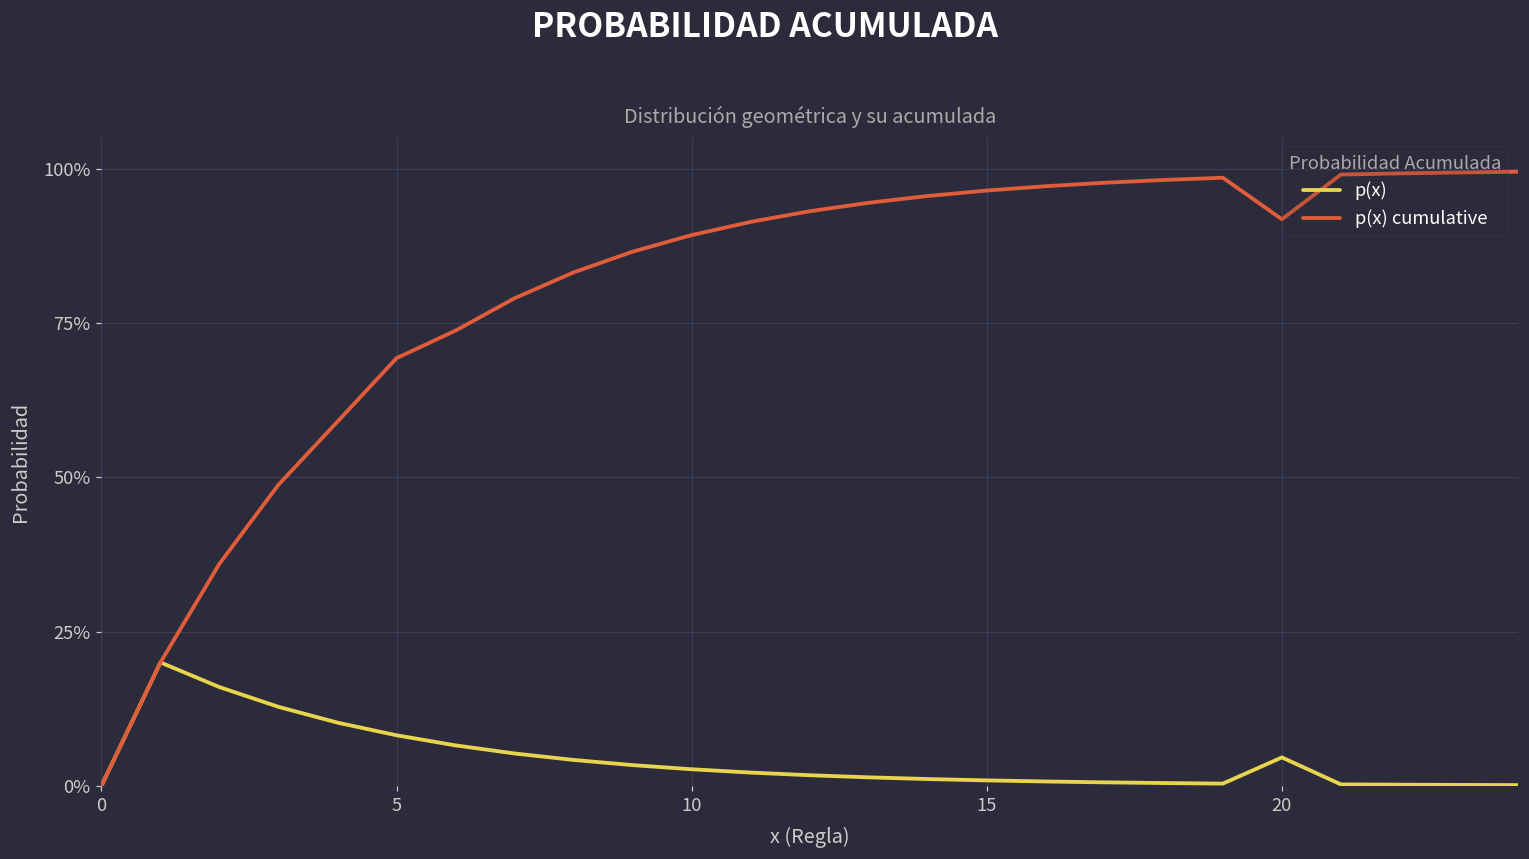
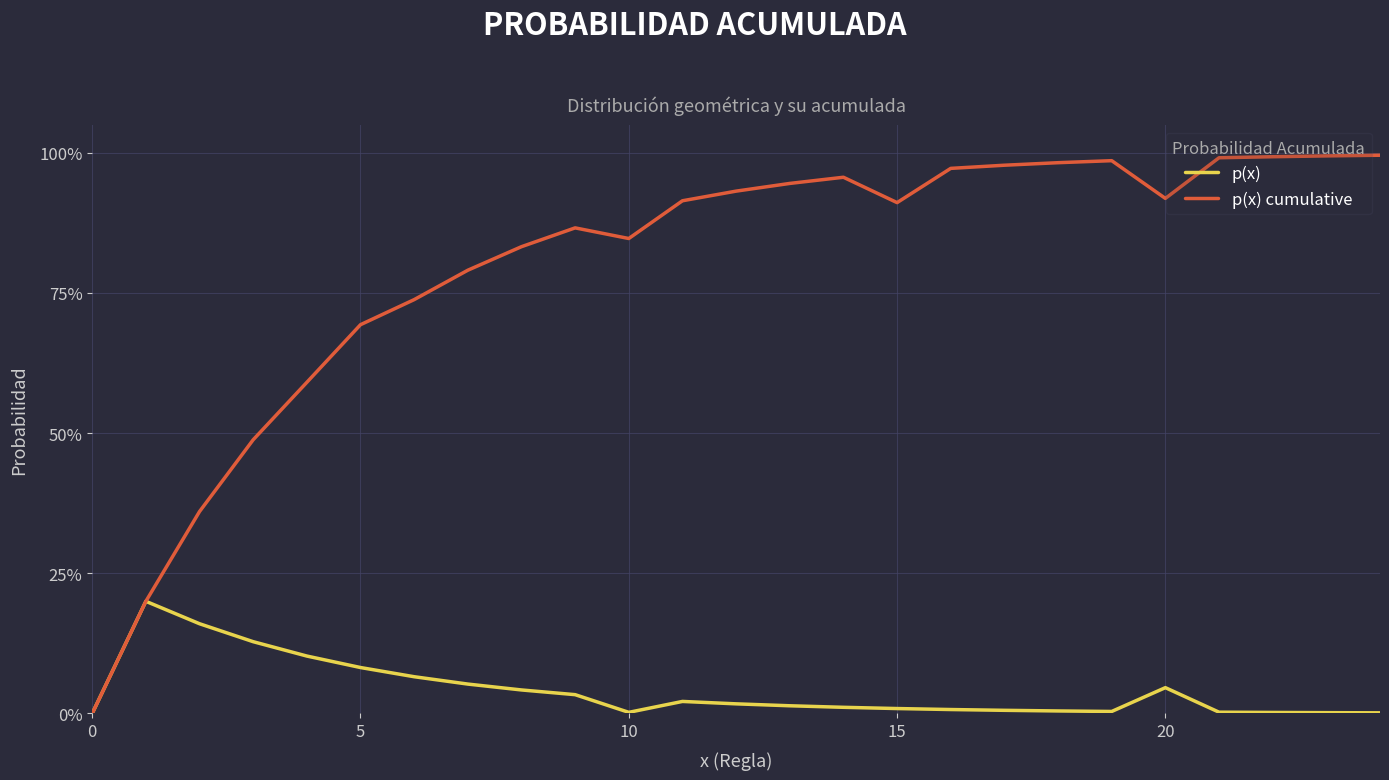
p(x), 10: 3% -> 0%
p(x) cumulative, 10: 89% -> 85%
p(x) cumulative, 15: 96% -> 91%
